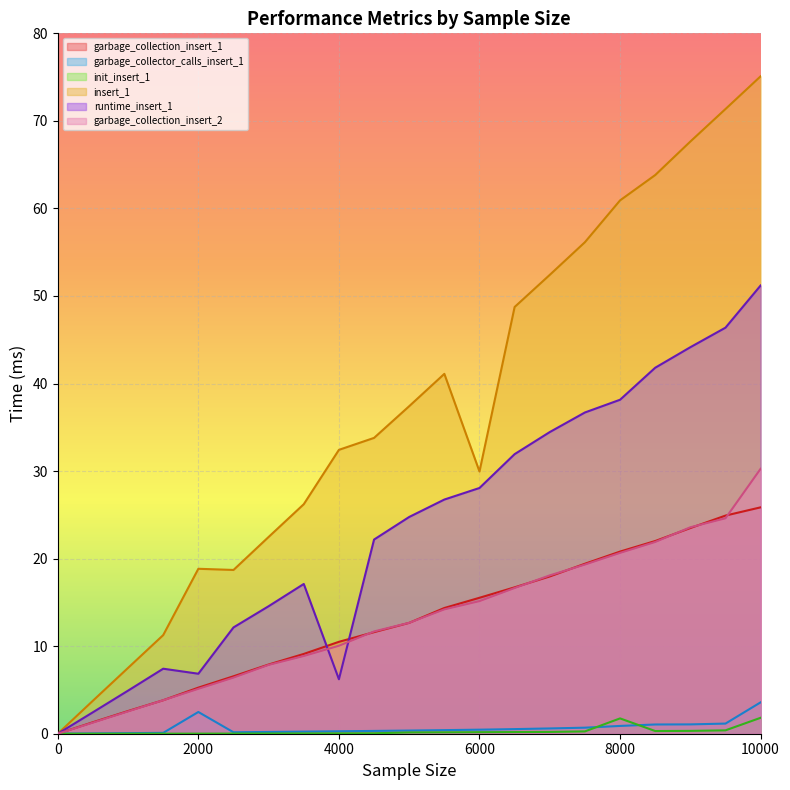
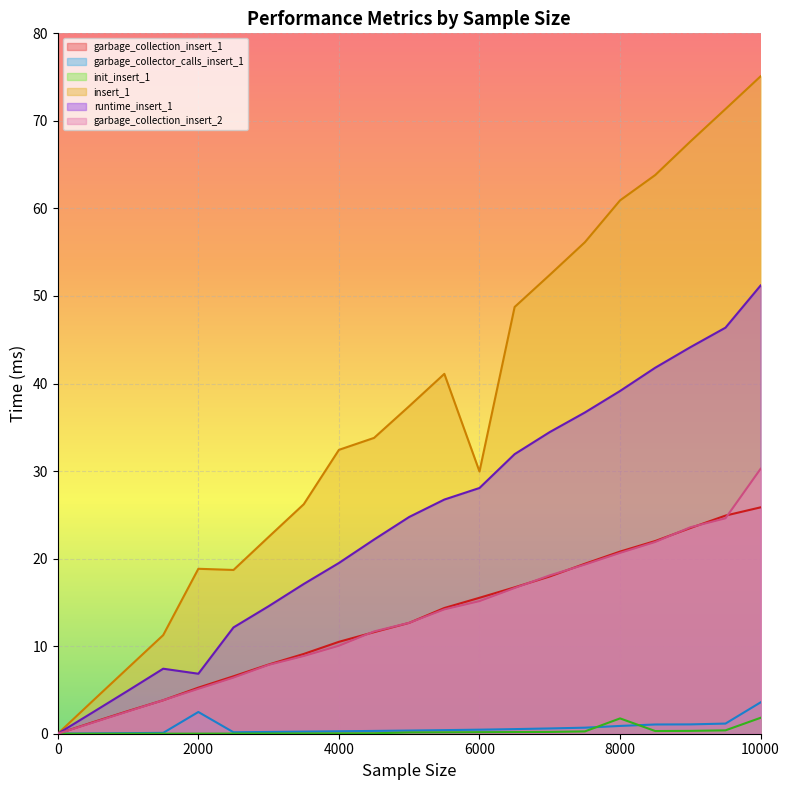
runtime_insert_1, 4000: 6 -> 20
runtime_insert_1, 8000: 38 -> 39
